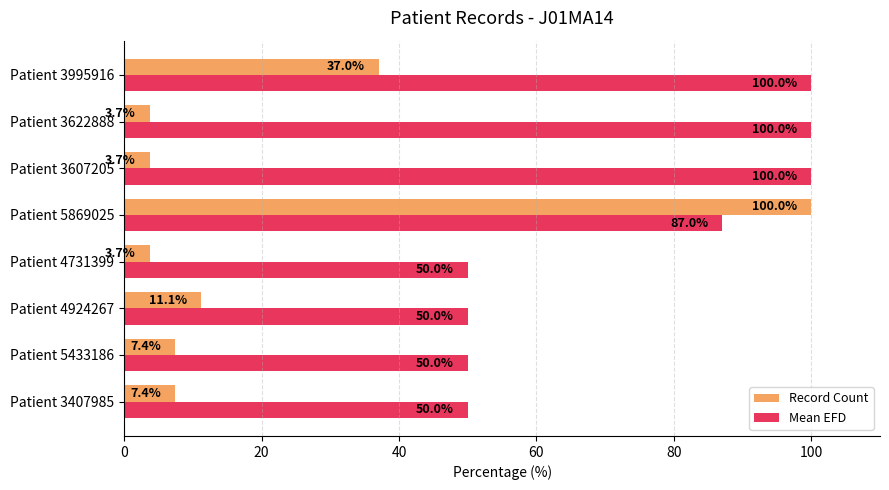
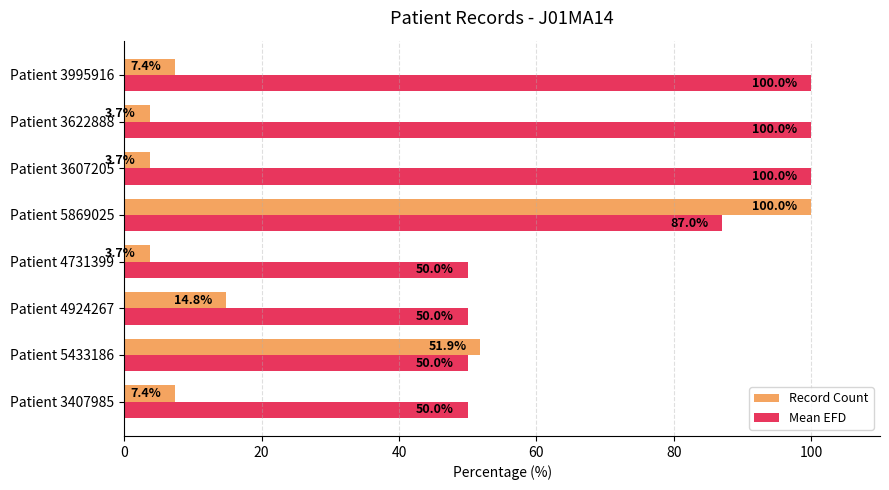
Record Count, Patient 3995916: 37.0% -> 7.4%
Record Count, Patient 4924267: 11.1% -> 14.8%
Record Count, Patient 5433186: 7.4% -> 51.9%
